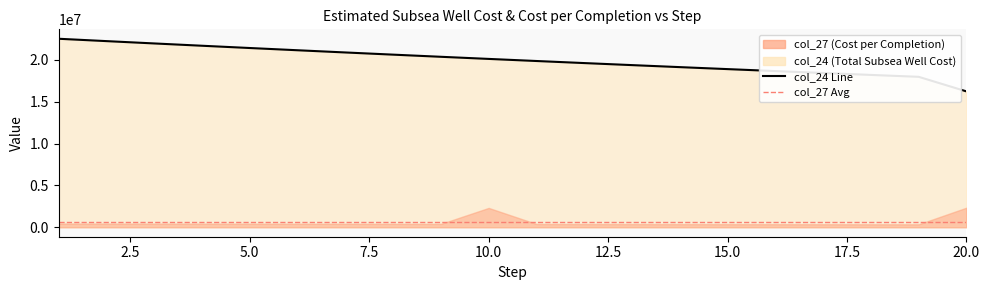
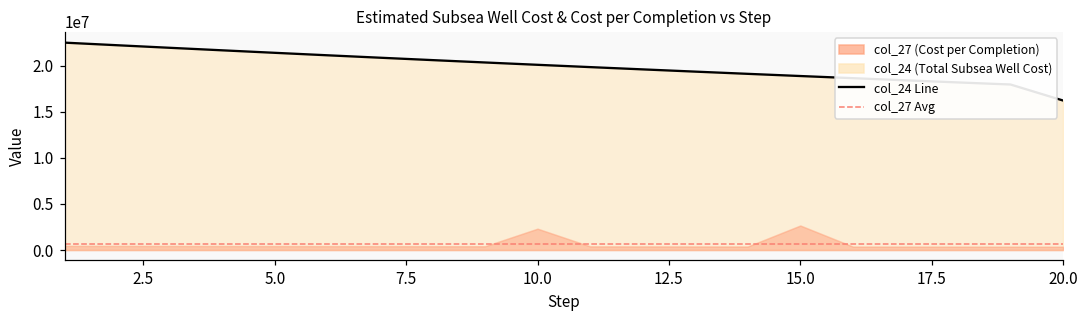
col_27 (Cost per Completion), 15.0: 0 -> 3000000
col_27 (Cost per Completion), 20.0: 2000000 -> 0
